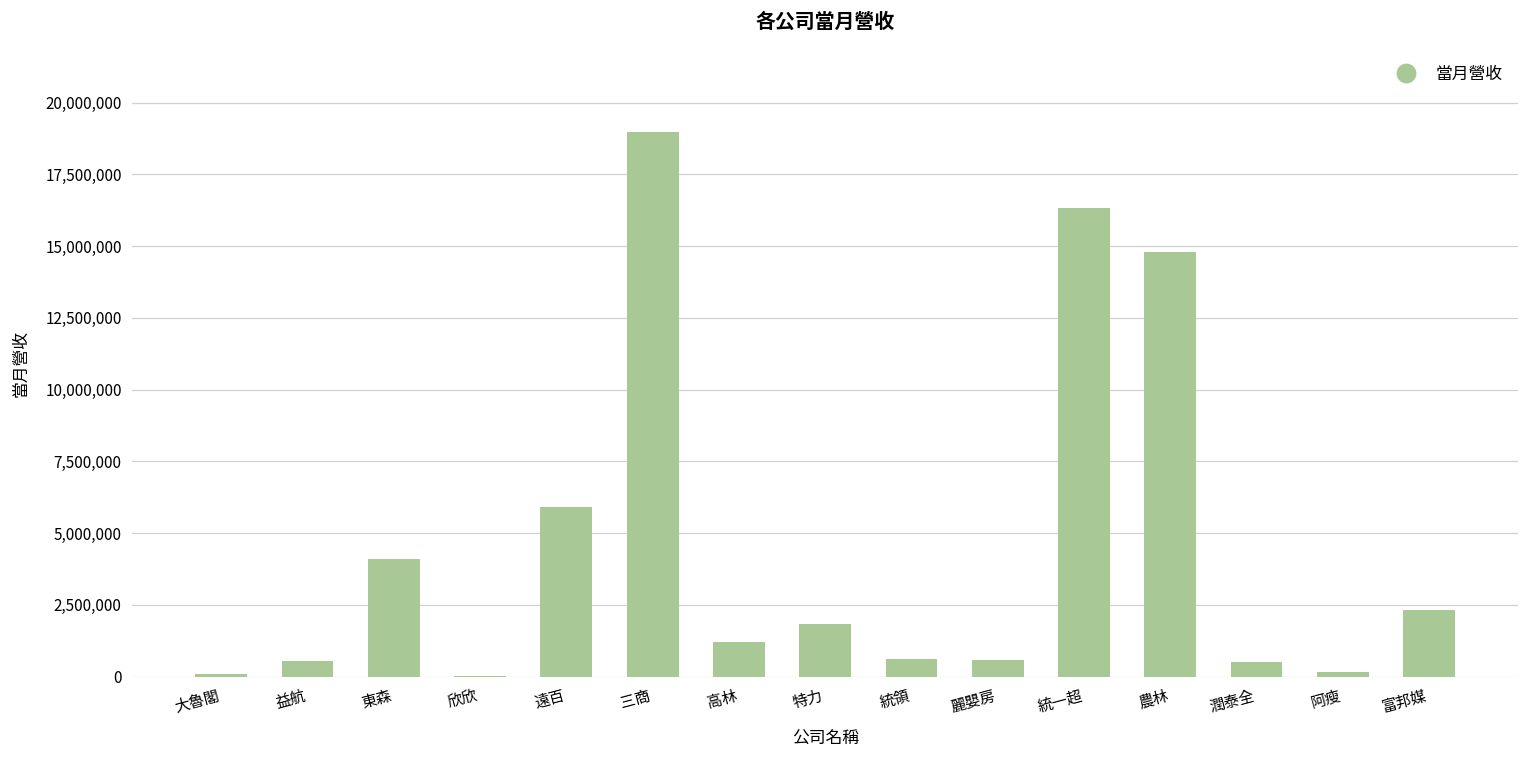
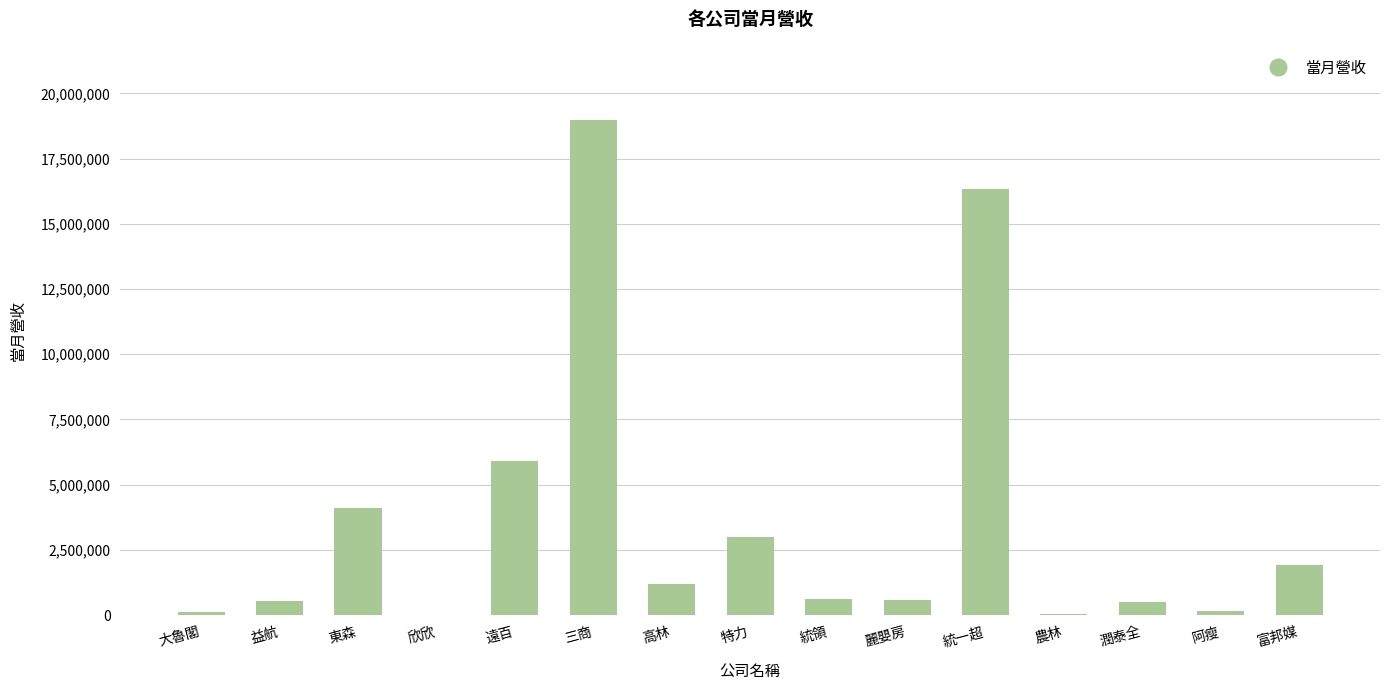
特力: 1,800,000 -> 3,000,000
農林: 14,800,000 -> 0
富邦媒: 2,300,000 -> 1,900,000
